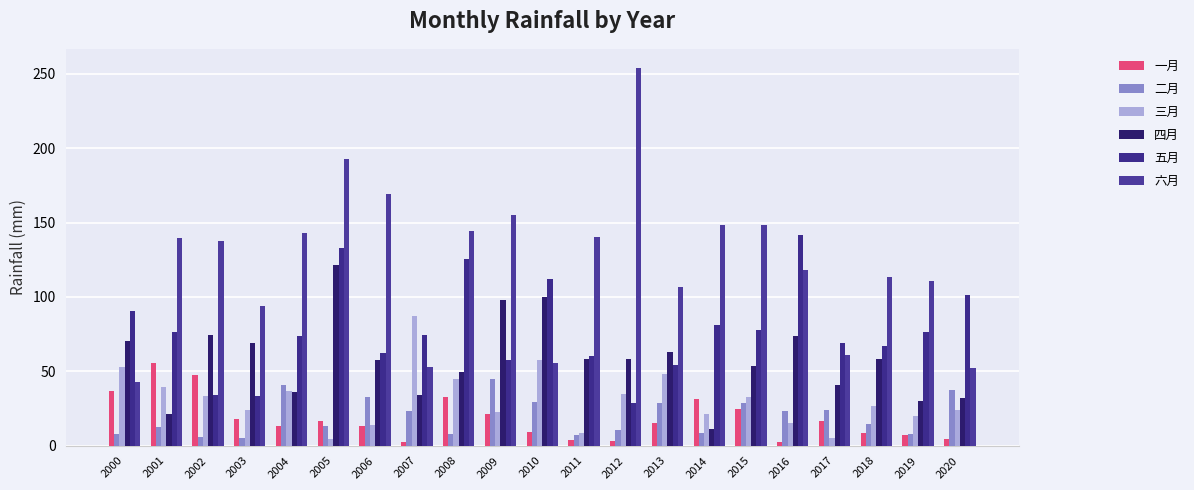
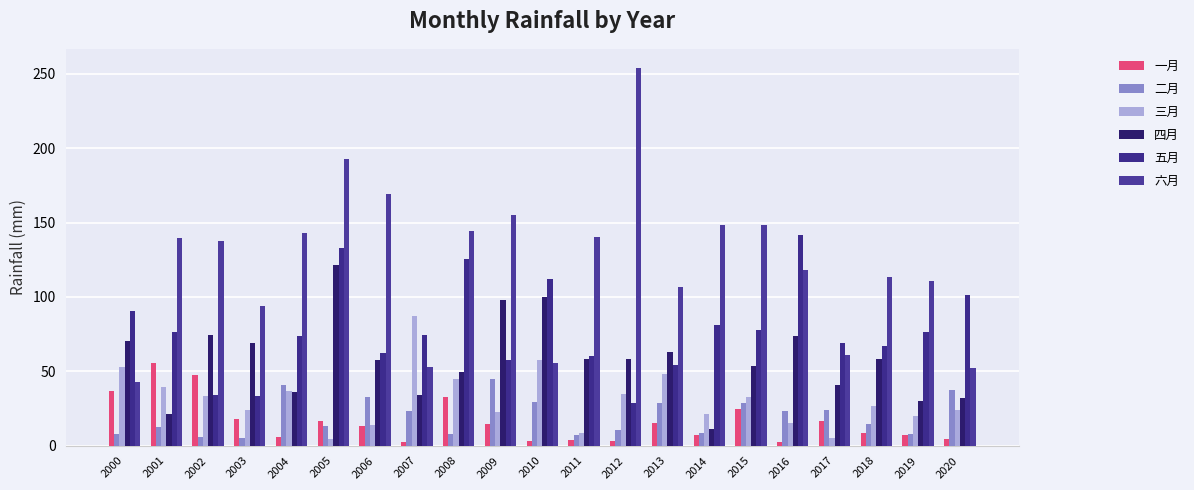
一月, 2004: 14 -> 6
一月, 2009: 21 -> 15
一月, 2010: 9 -> 3
一月, 2014: 31 -> 7
